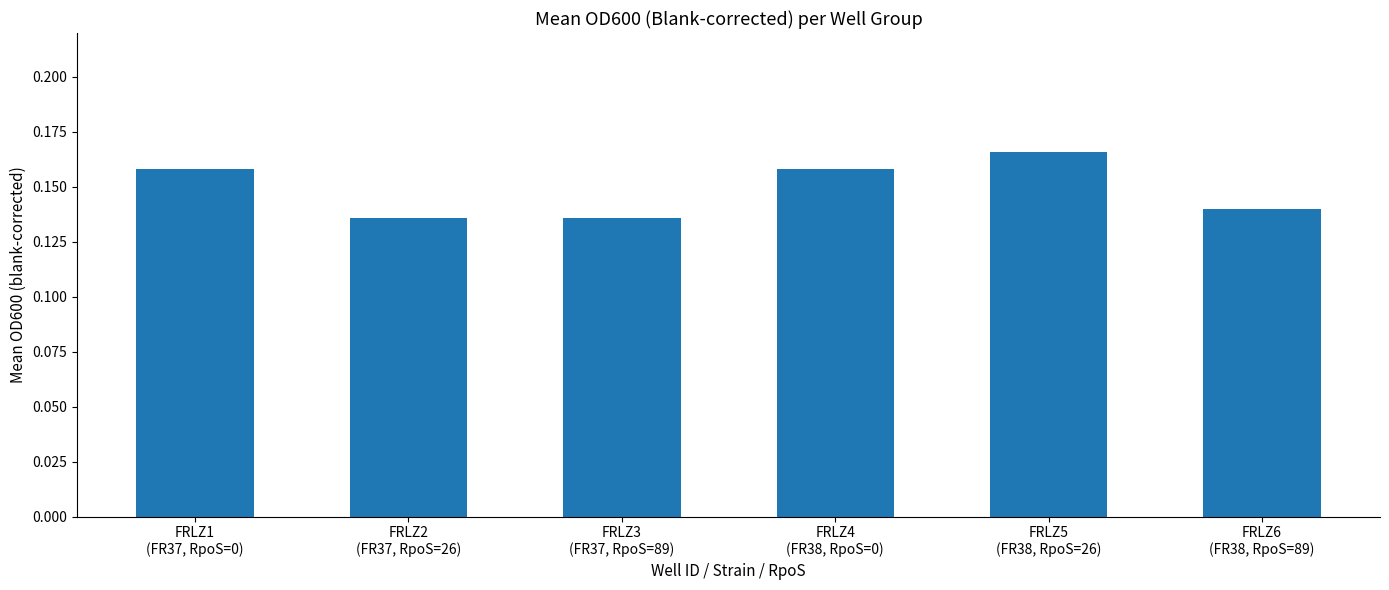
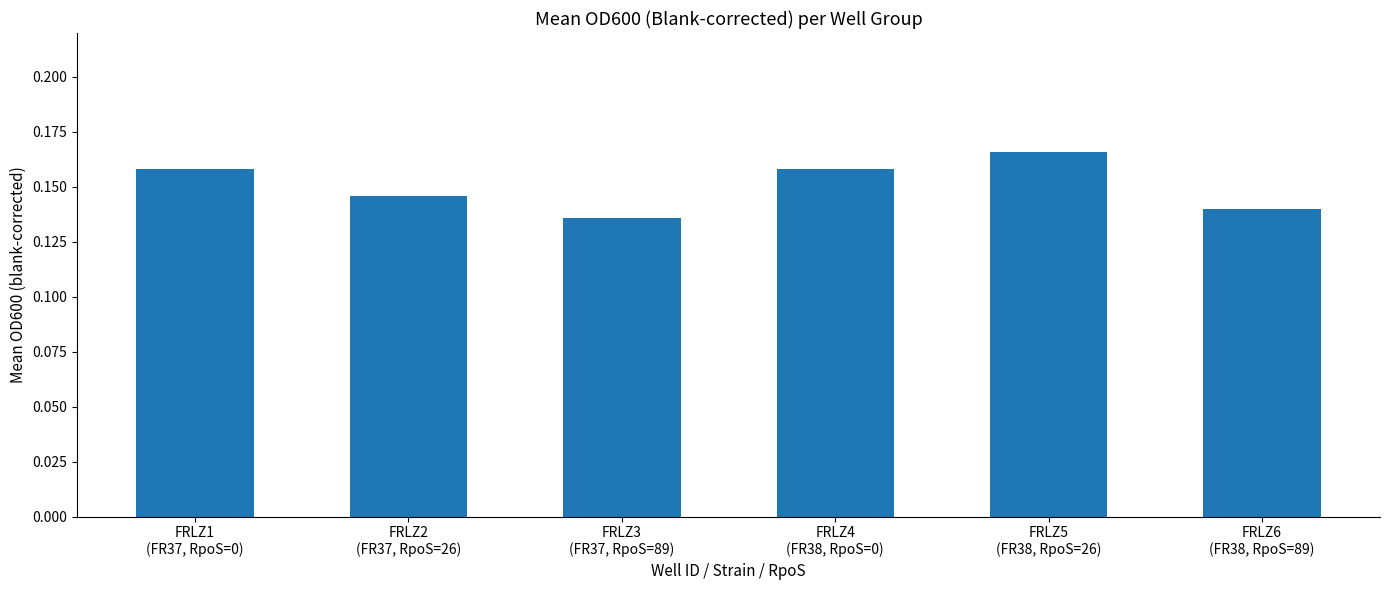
FRLZ2 (FR37, RpoS=26): 0.136 -> 0.146
